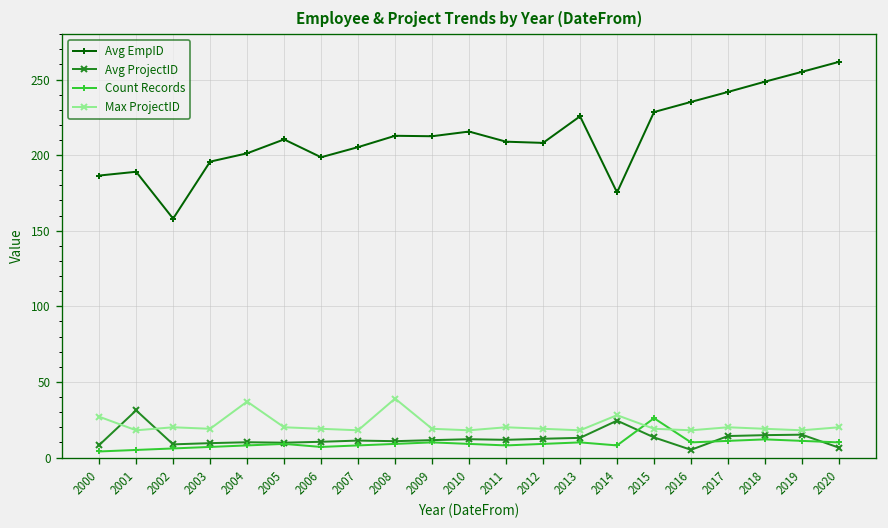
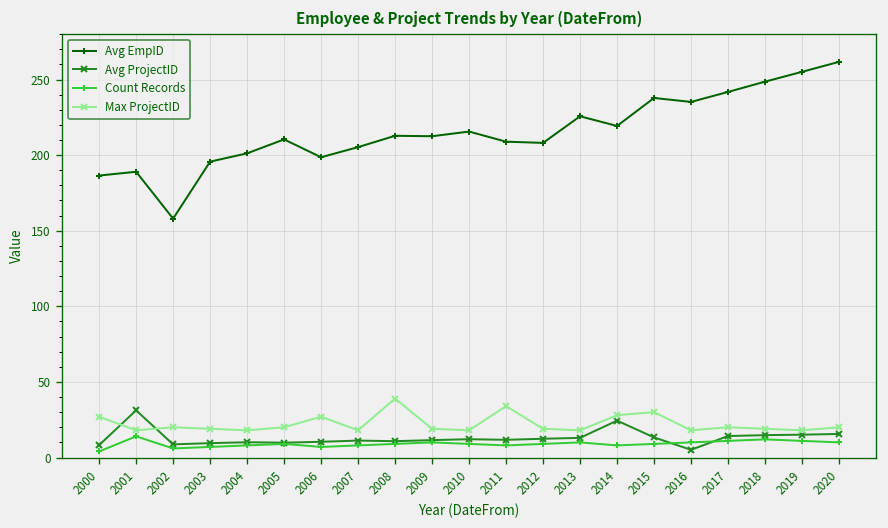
Count Records, 2001: 5 -> 14
Max ProjectID, 2004: 37 -> 18
Max ProjectID, 2006: 19 -> 27
Max ProjectID, 2011: 20 -> 34
Avg EmpID, 2014: 175 -> 219
Avg EmpID, 2015: 229 -> 238
Count Records, 2015: 26 -> 9
Max ProjectID, 2015: 19 -> 30
Avg ProjectID, 2020: 7 -> 16
